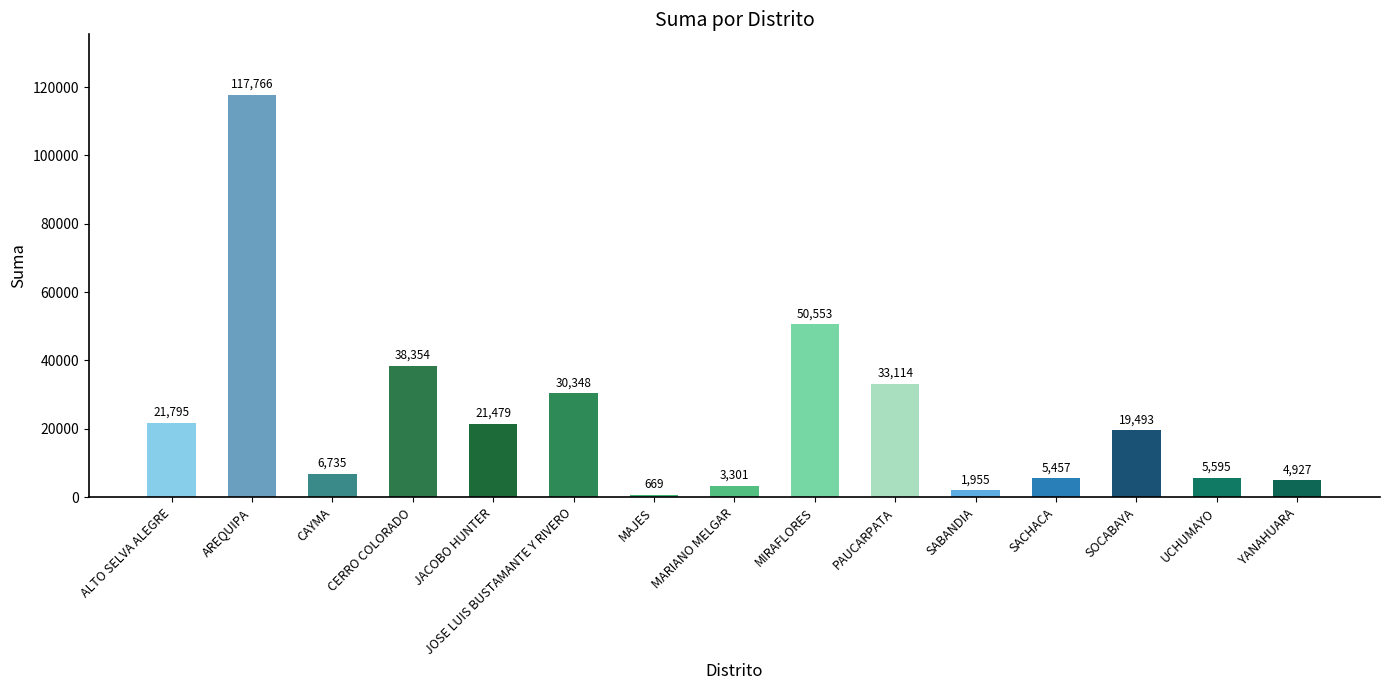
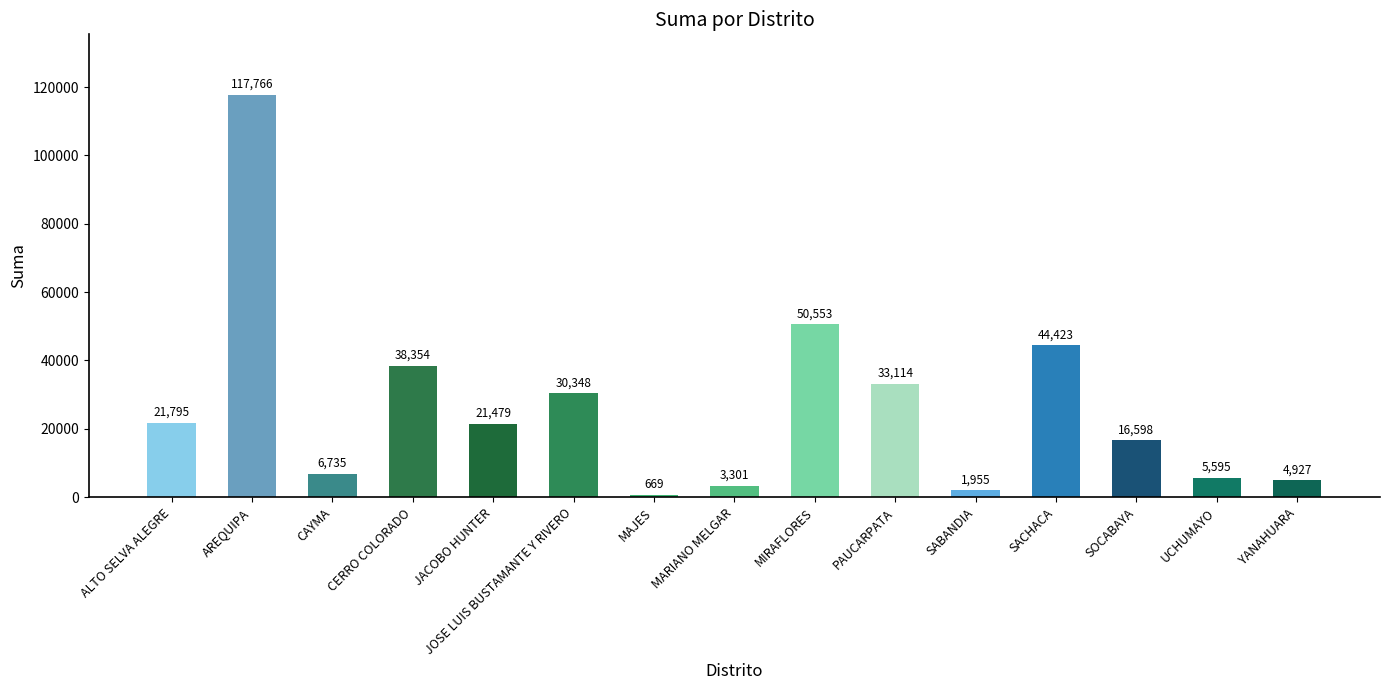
SACHACA: 5,457 -> 44,423
SOCABAYA: 19,493 -> 16,598
